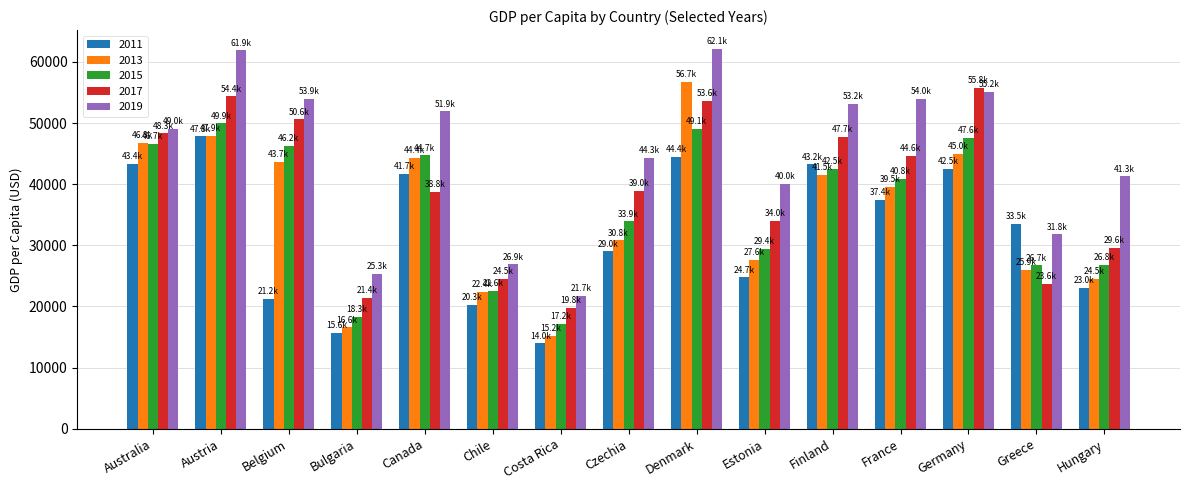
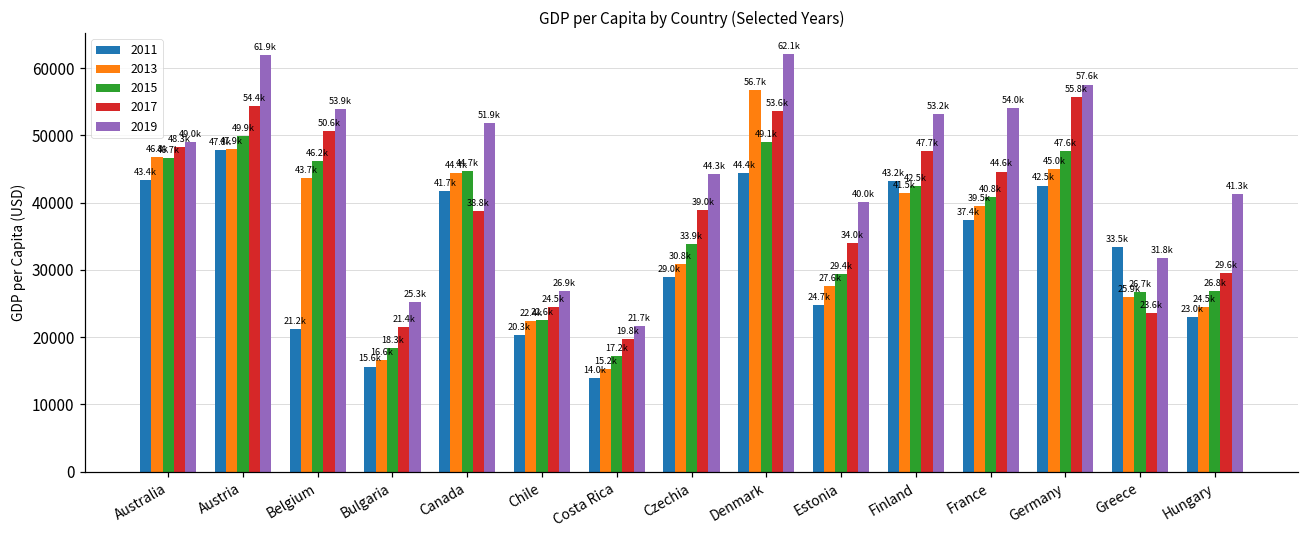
2019, Germany: 55.2k -> 57.6k
